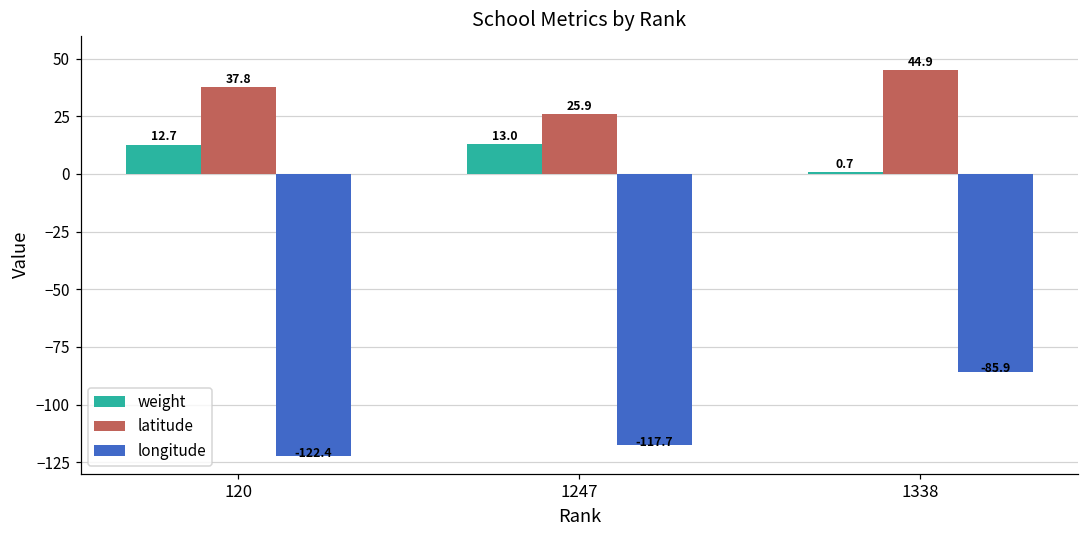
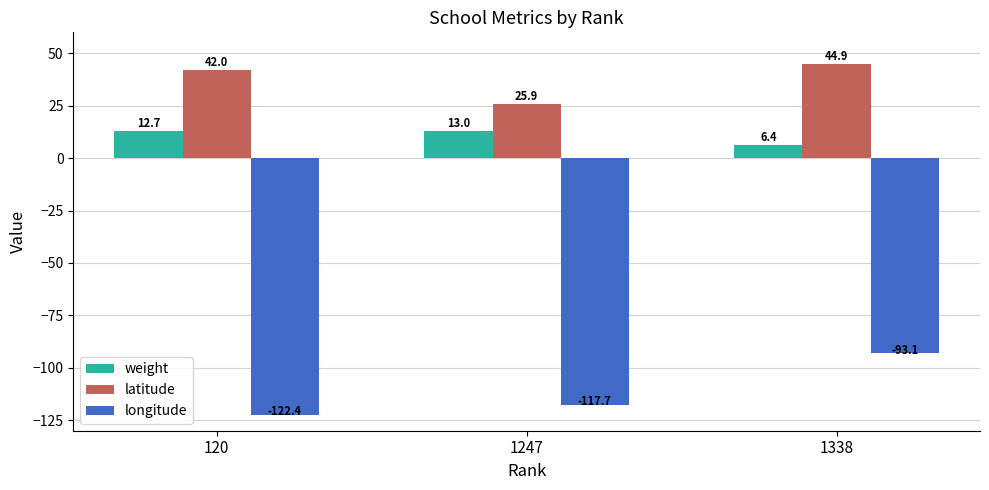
latitude, 120: 37.8 -> 42.0
weight, 1338: 0.7 -> 6.4
longitude, 1338: -85.9 -> -93.1
